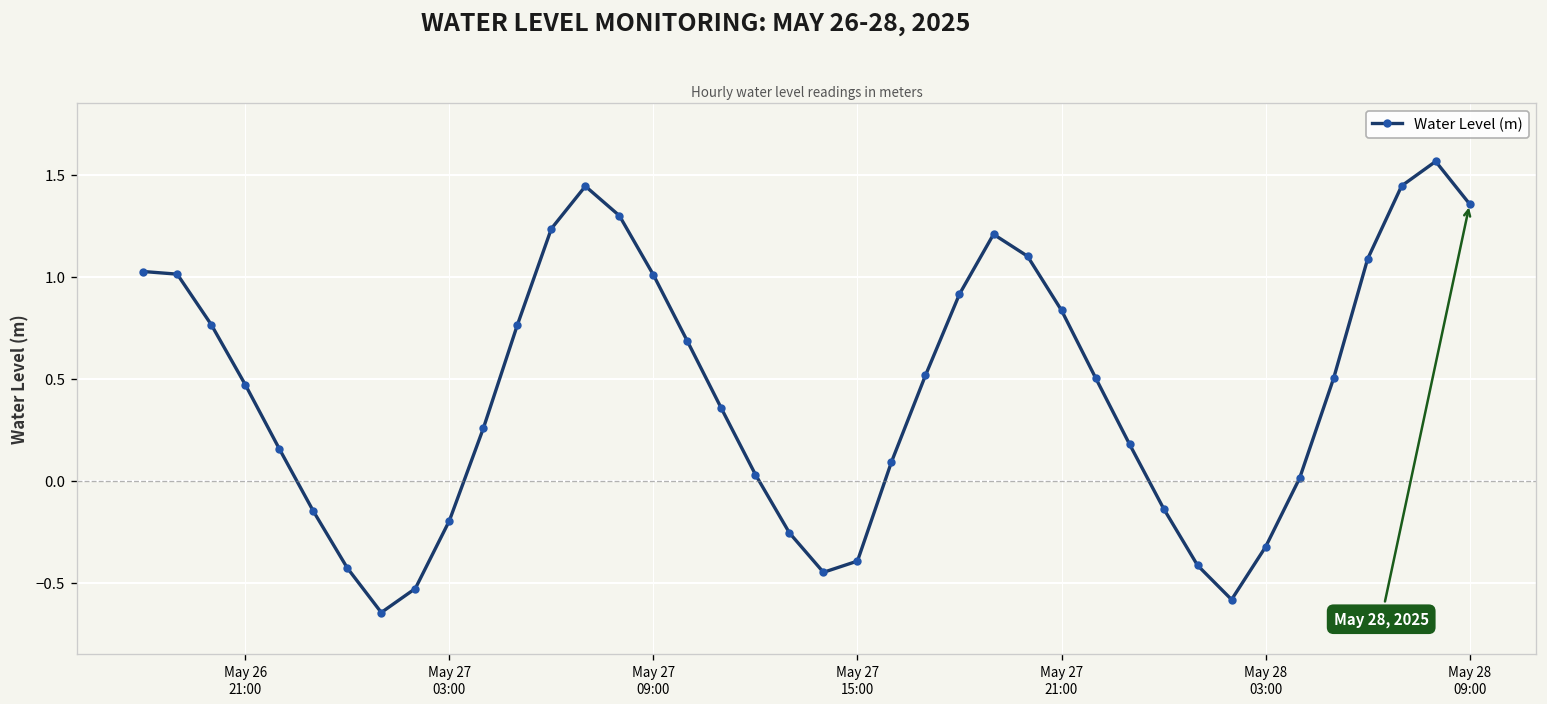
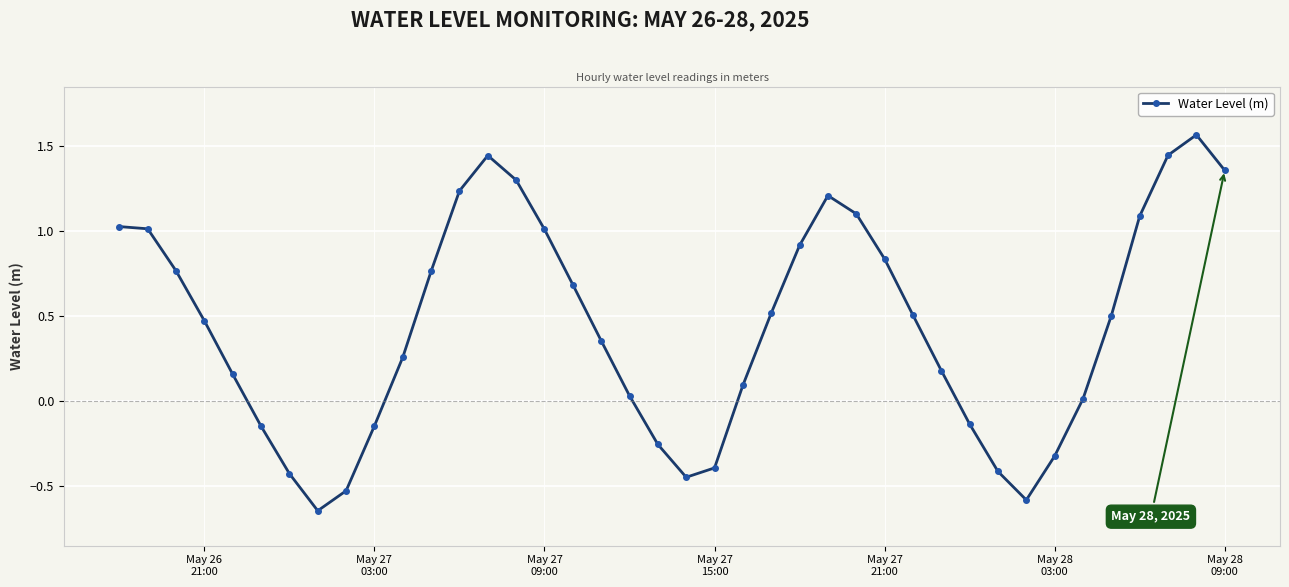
May 27 03:00: -0.20 -> -0.15
